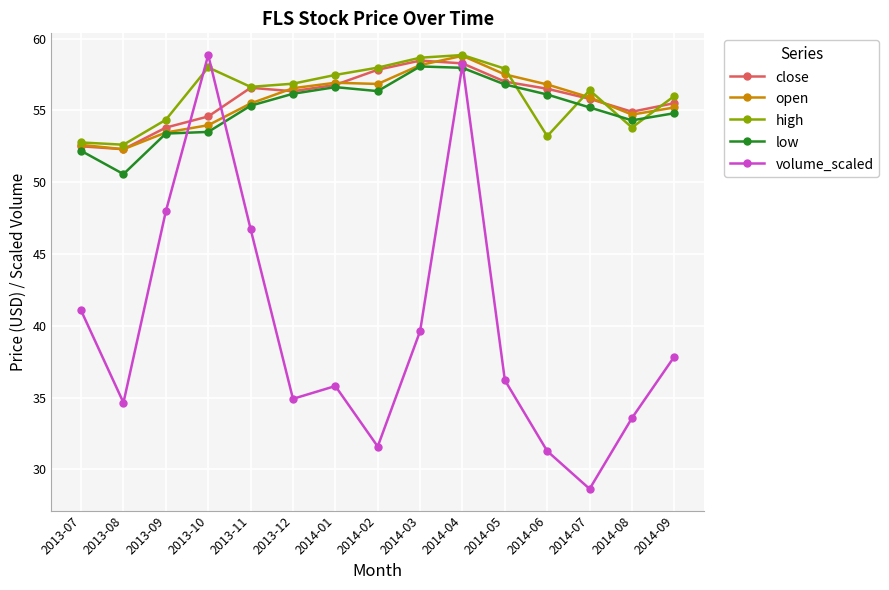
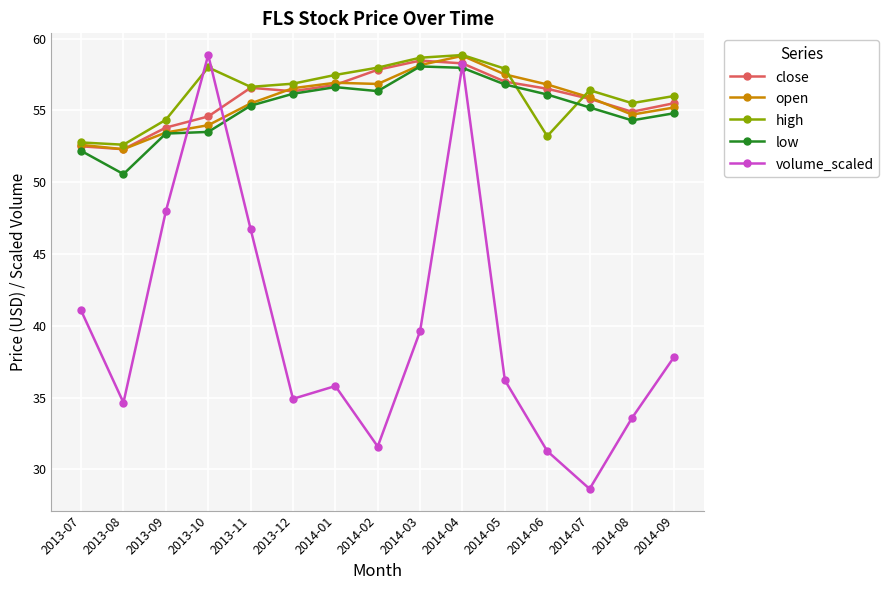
high, 2014-08: 53.8 -> 55.5
